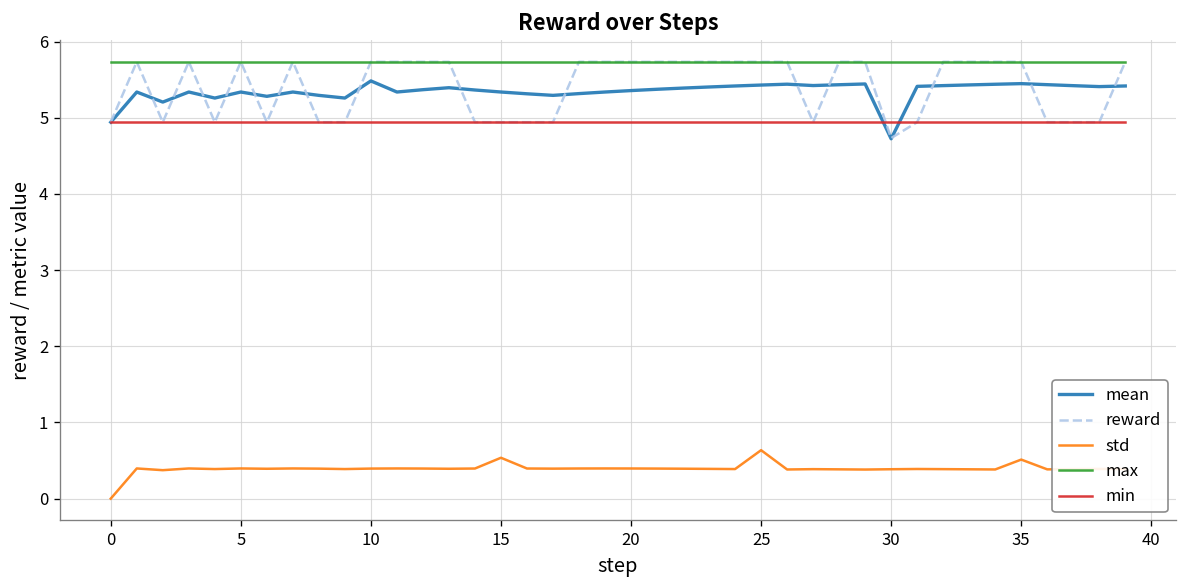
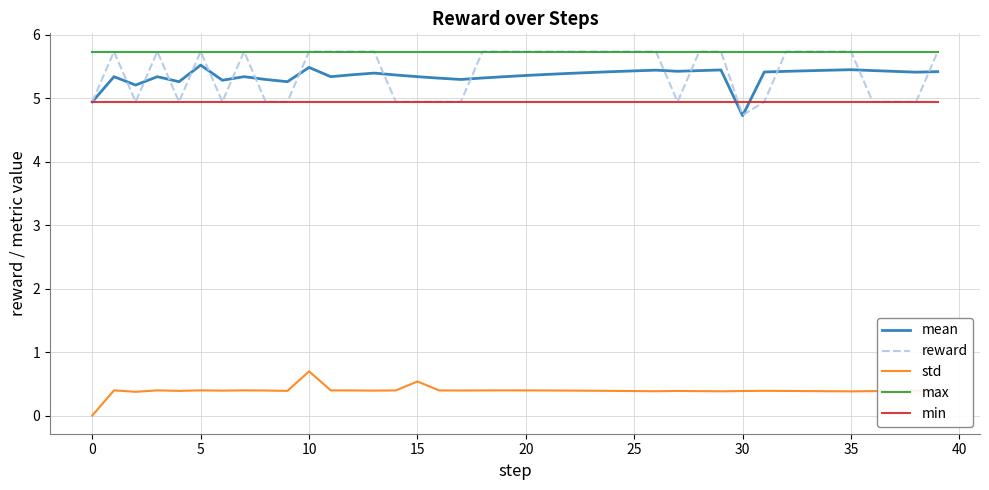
mean, 5: 5.3 -> 5.5
std, 10: 0.4 -> 0.7
std, 25: 0.6 -> 0.4
std, 35: 0.5 -> 0.4
